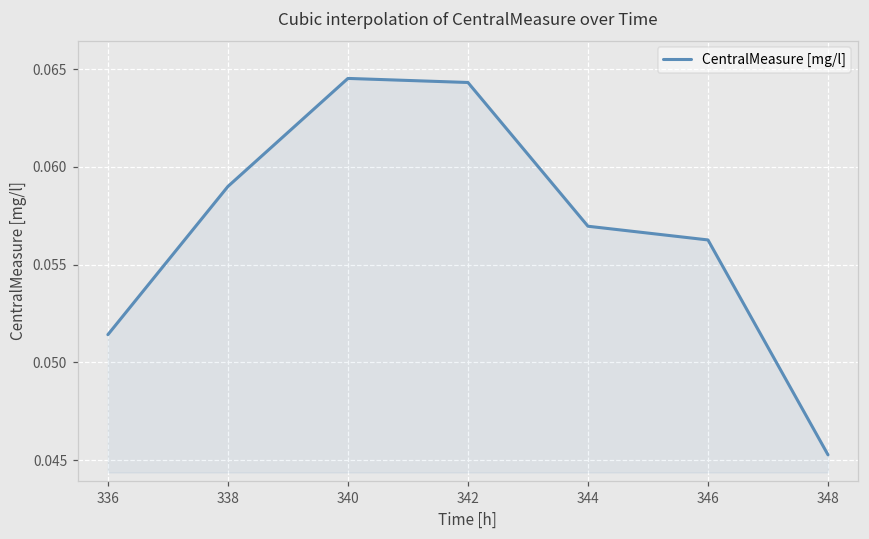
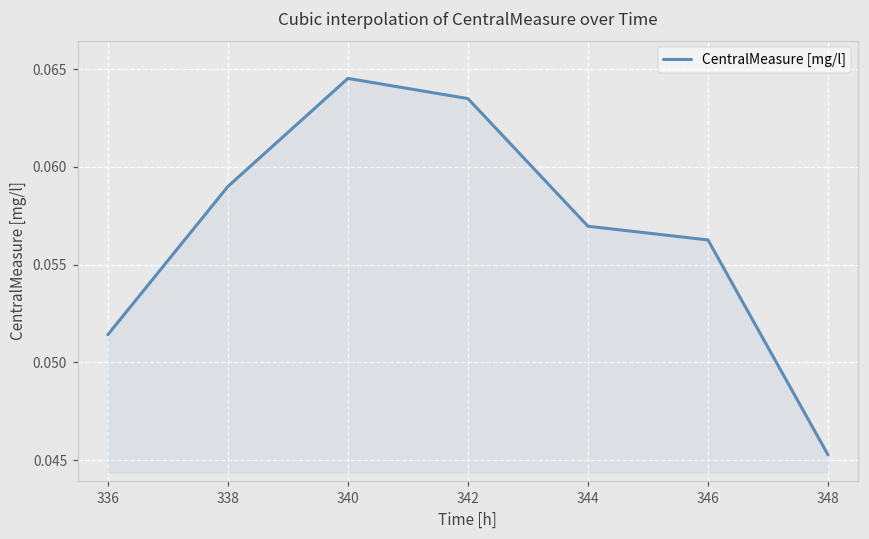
342: 0.0643 -> 0.0635
